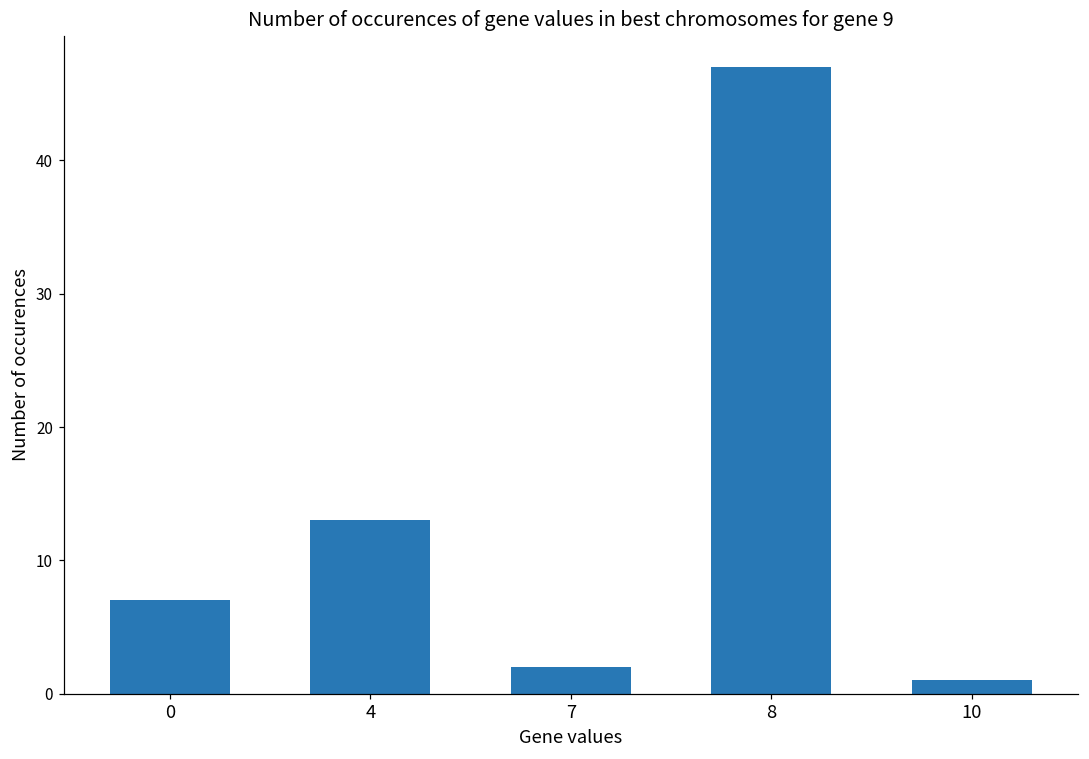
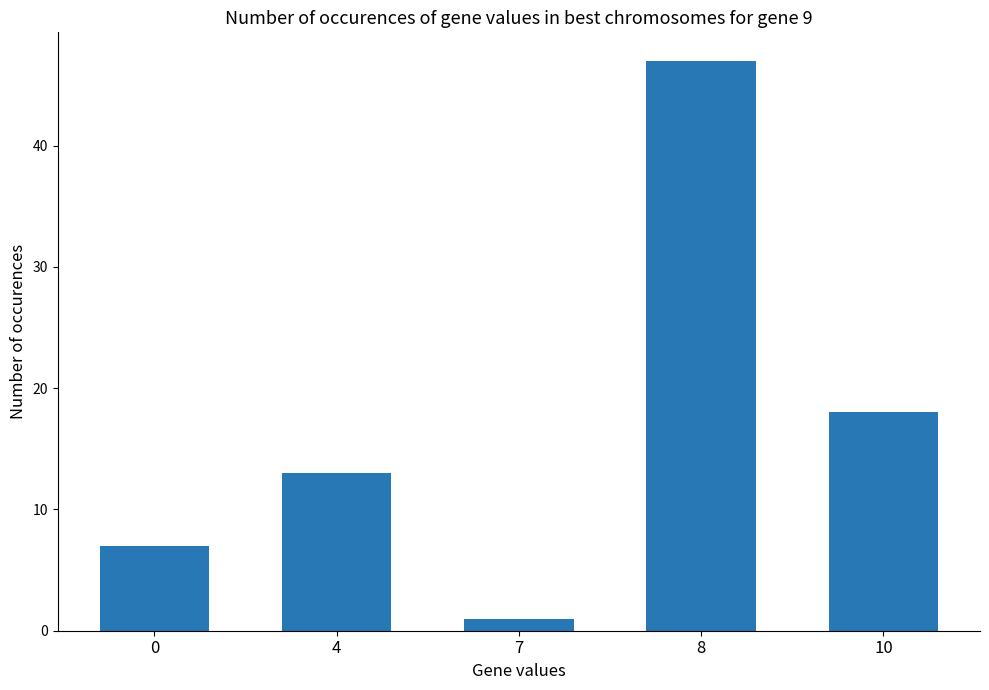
7: 2 -> 1
10: 1 -> 18
